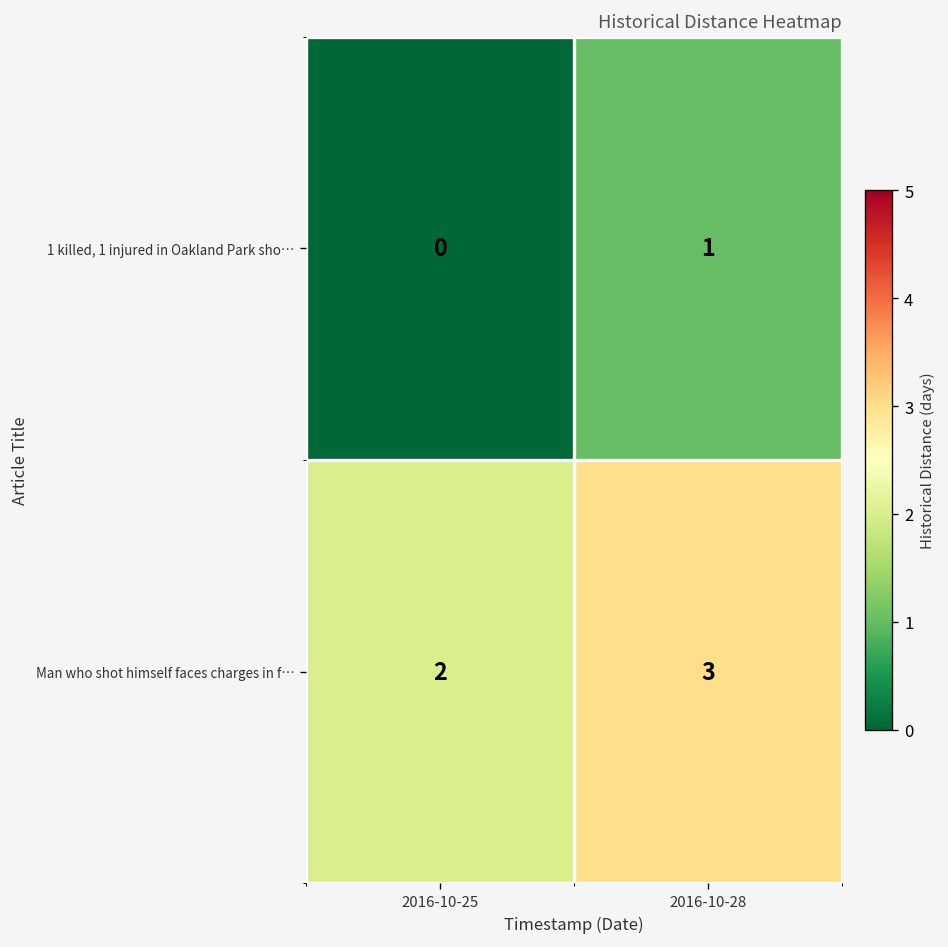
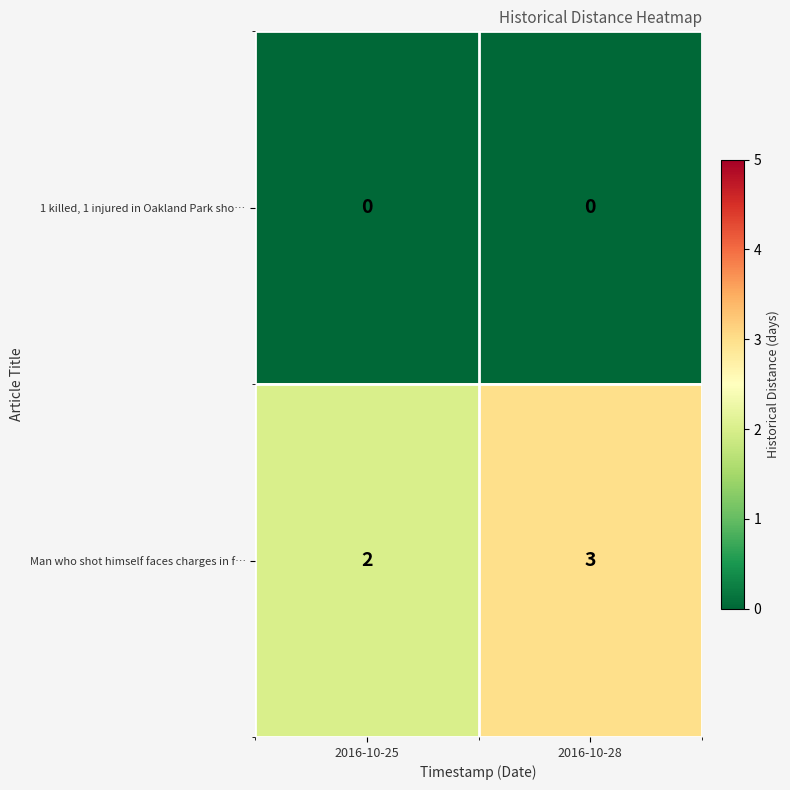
1 killed, 1 injured in Oakland Park sho…, 2016-10-28: 1 -> 0
